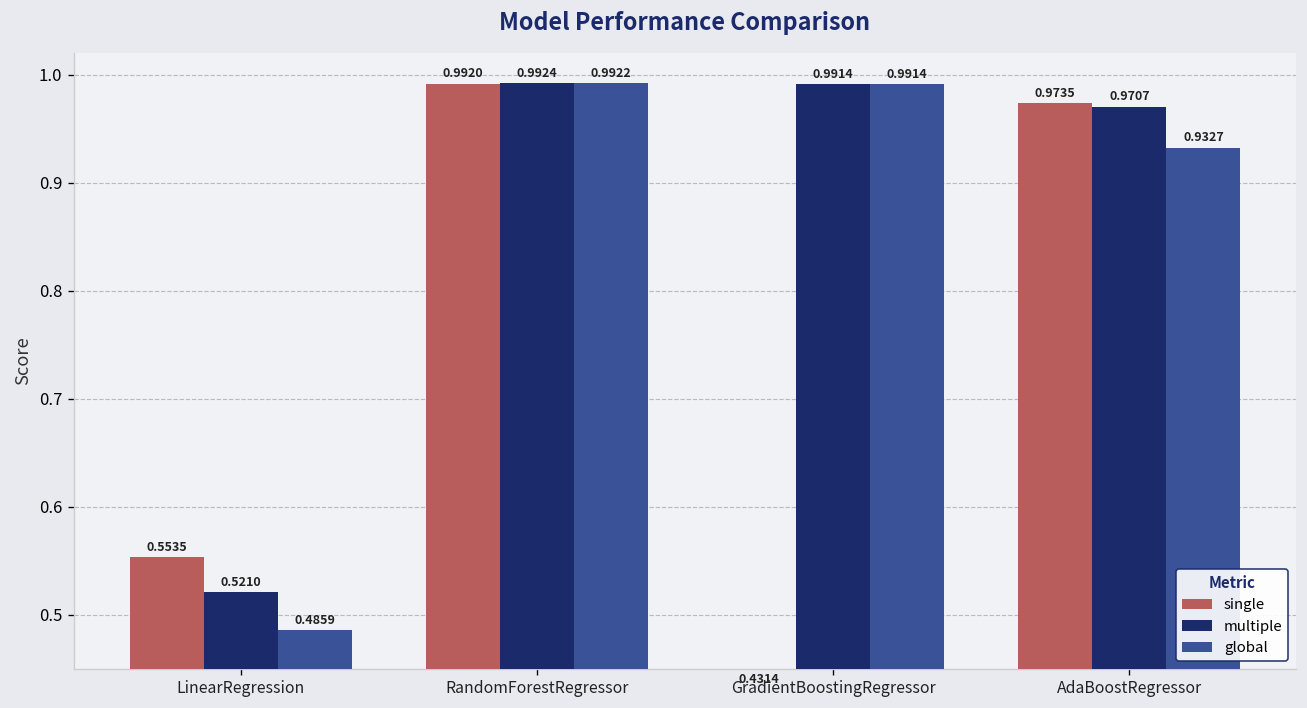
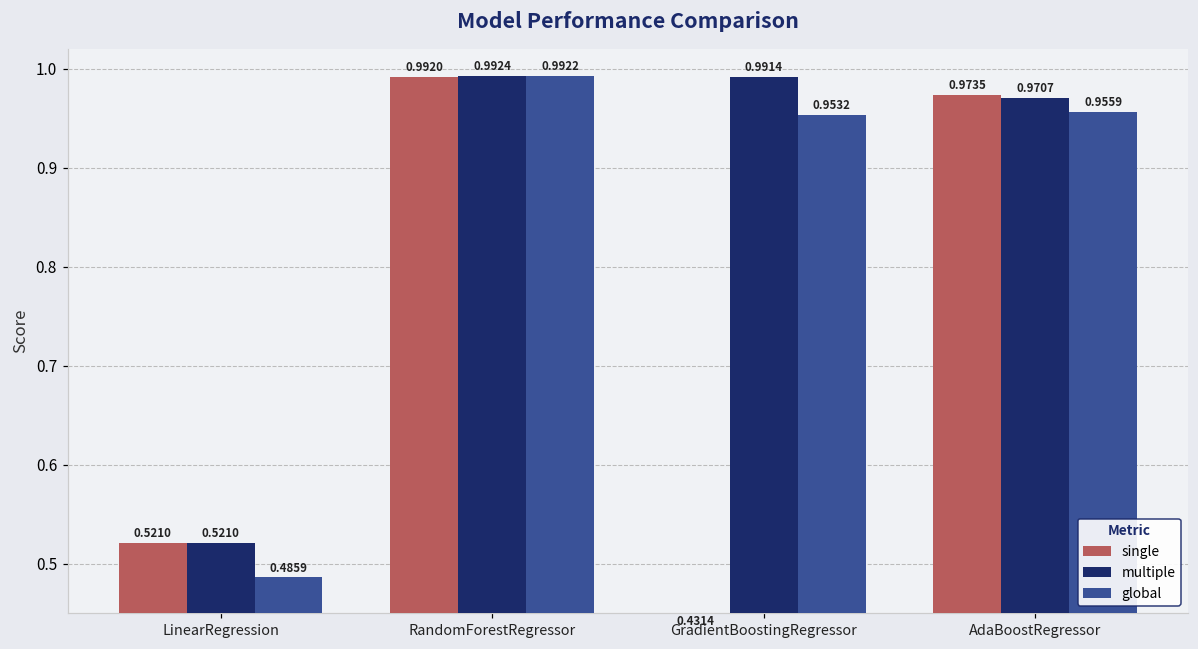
single, LinearRegression: 0.5535 -> 0.5210
global, GradientBoostingRegressor: 0.9914 -> 0.9532
global, AdaBoostRegressor: 0.9327 -> 0.9559
